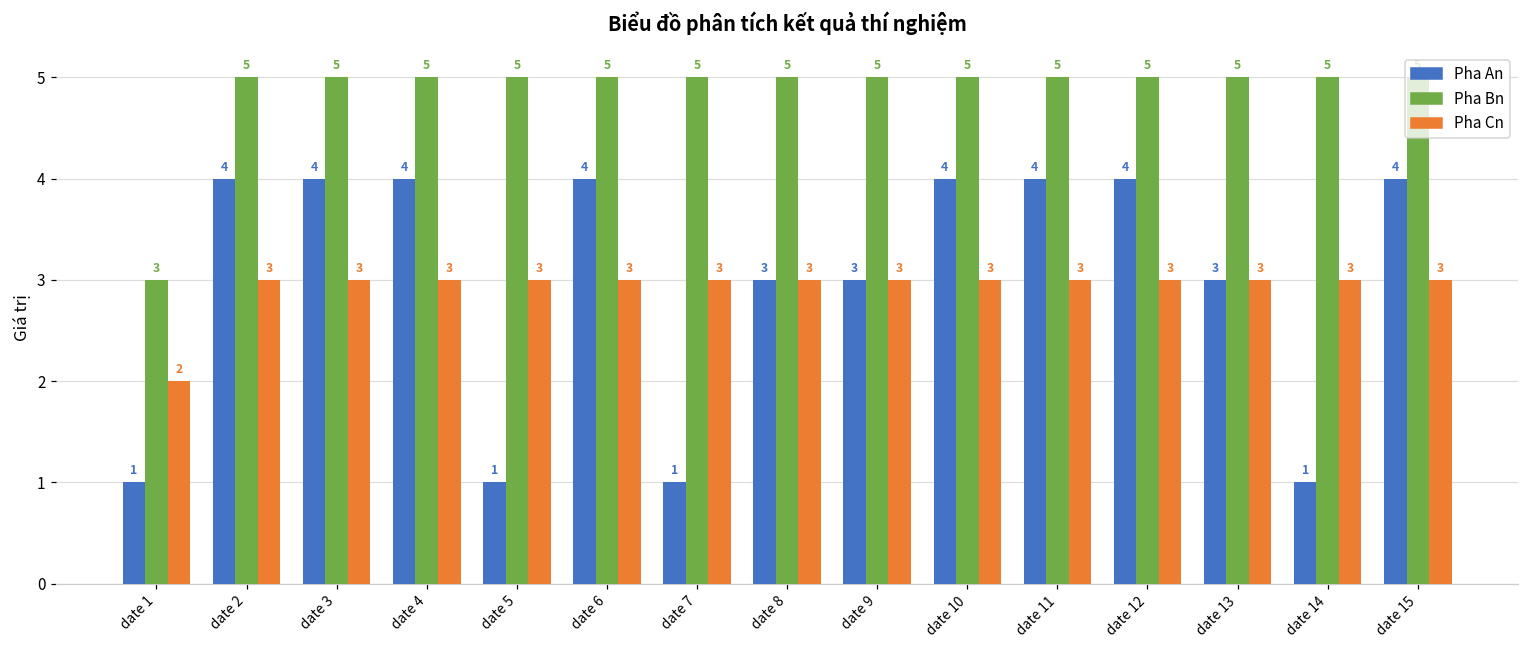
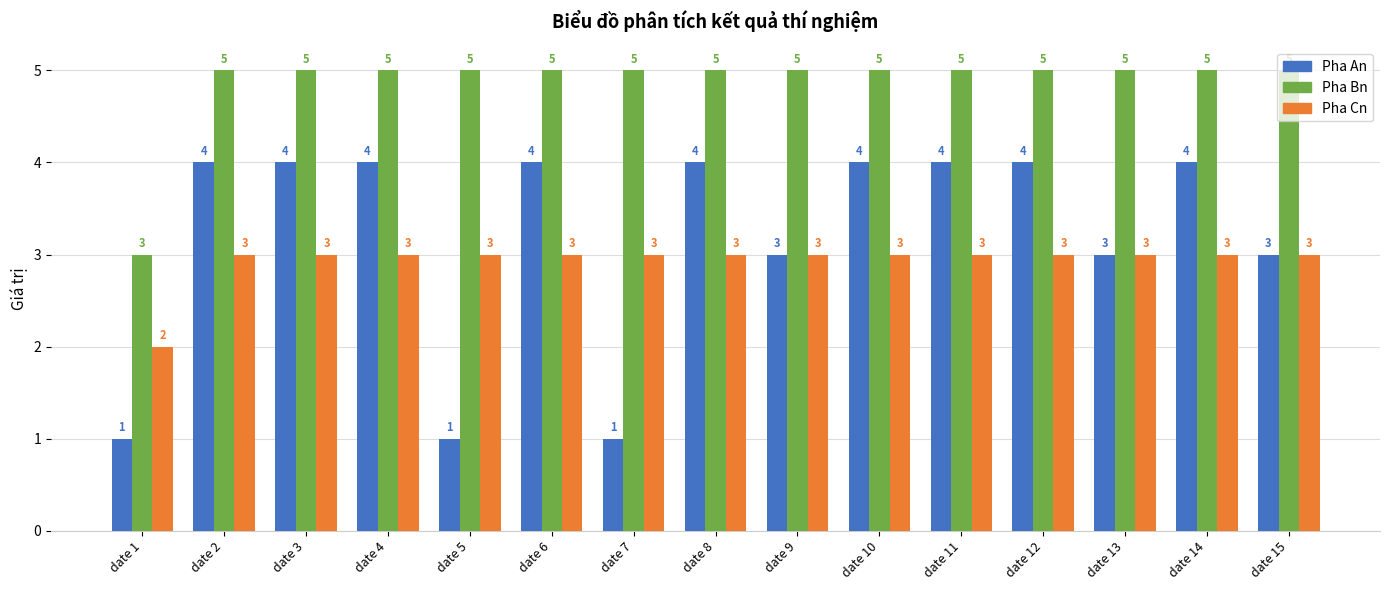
Pha An, date 8: 3 -> 4
Pha An, date 14: 1 -> 4
Pha An, date 15: 4 -> 3
